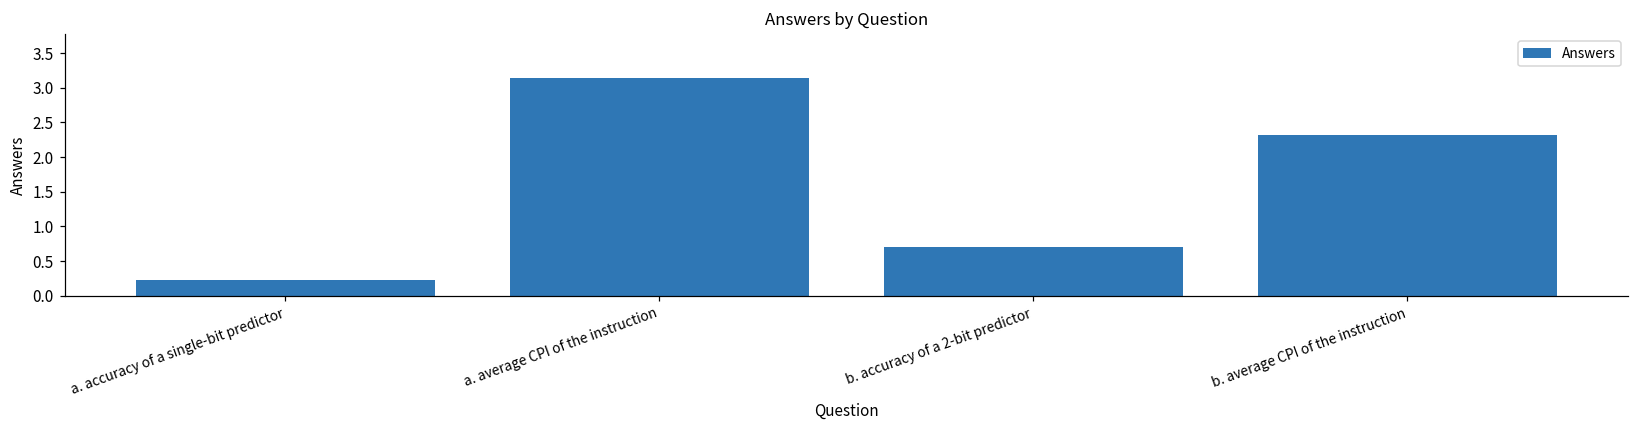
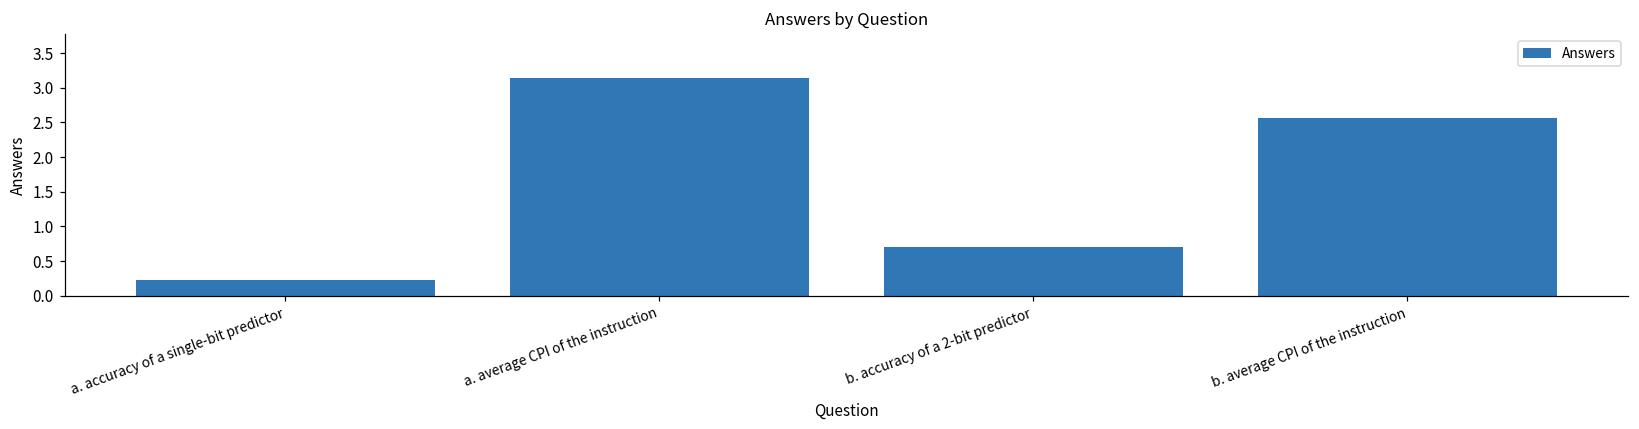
b. average CPI of the instruction: 2.3 -> 2.6
